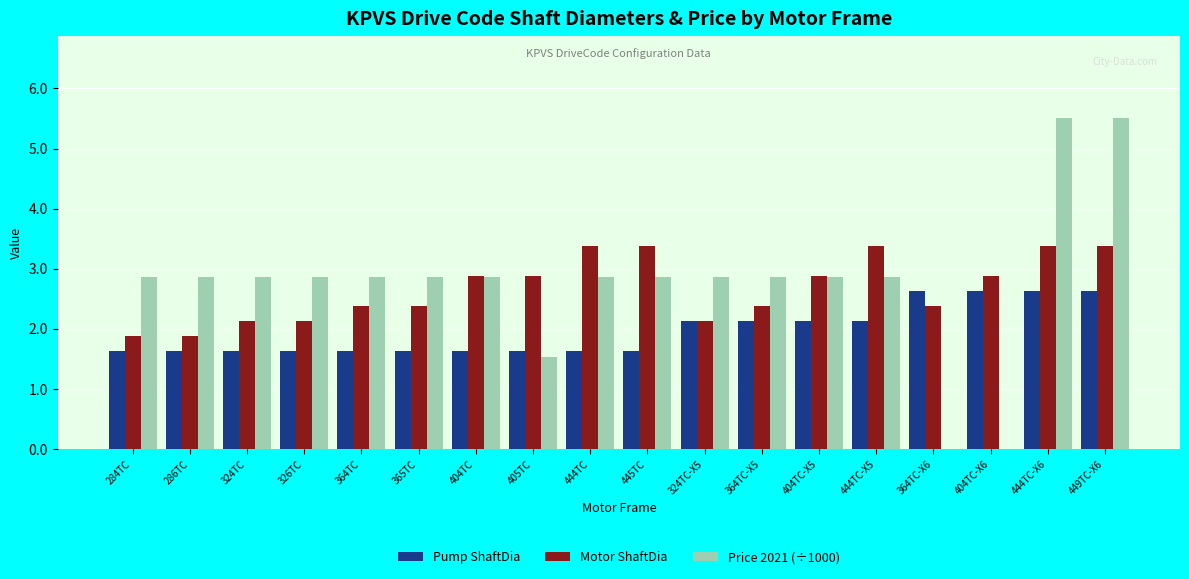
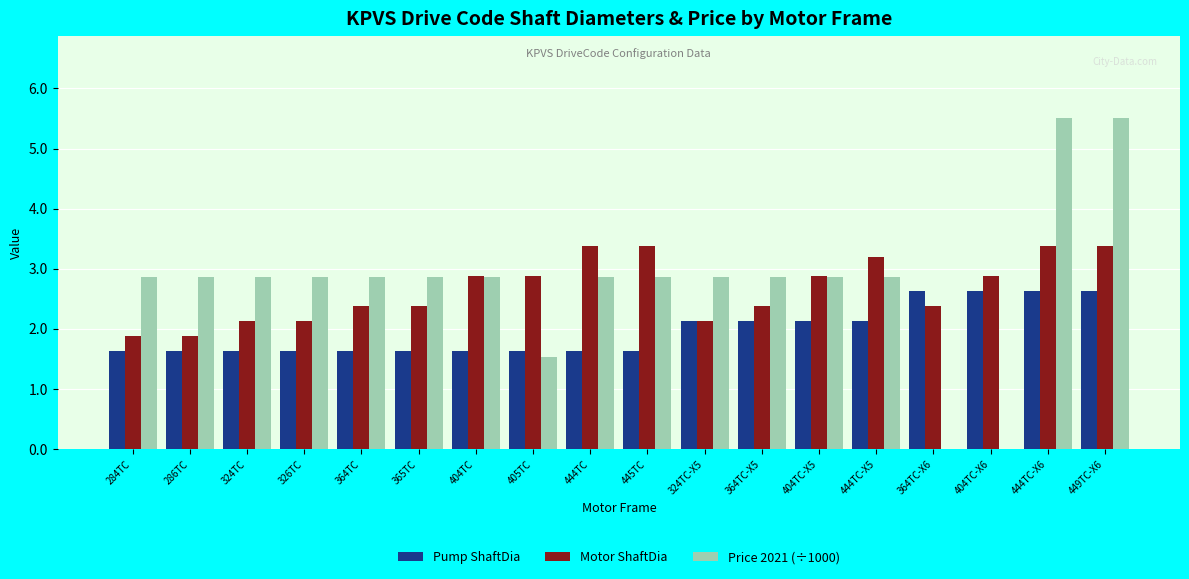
Motor ShaftDia, 444TC-X5: 3.4 -> 3.2
